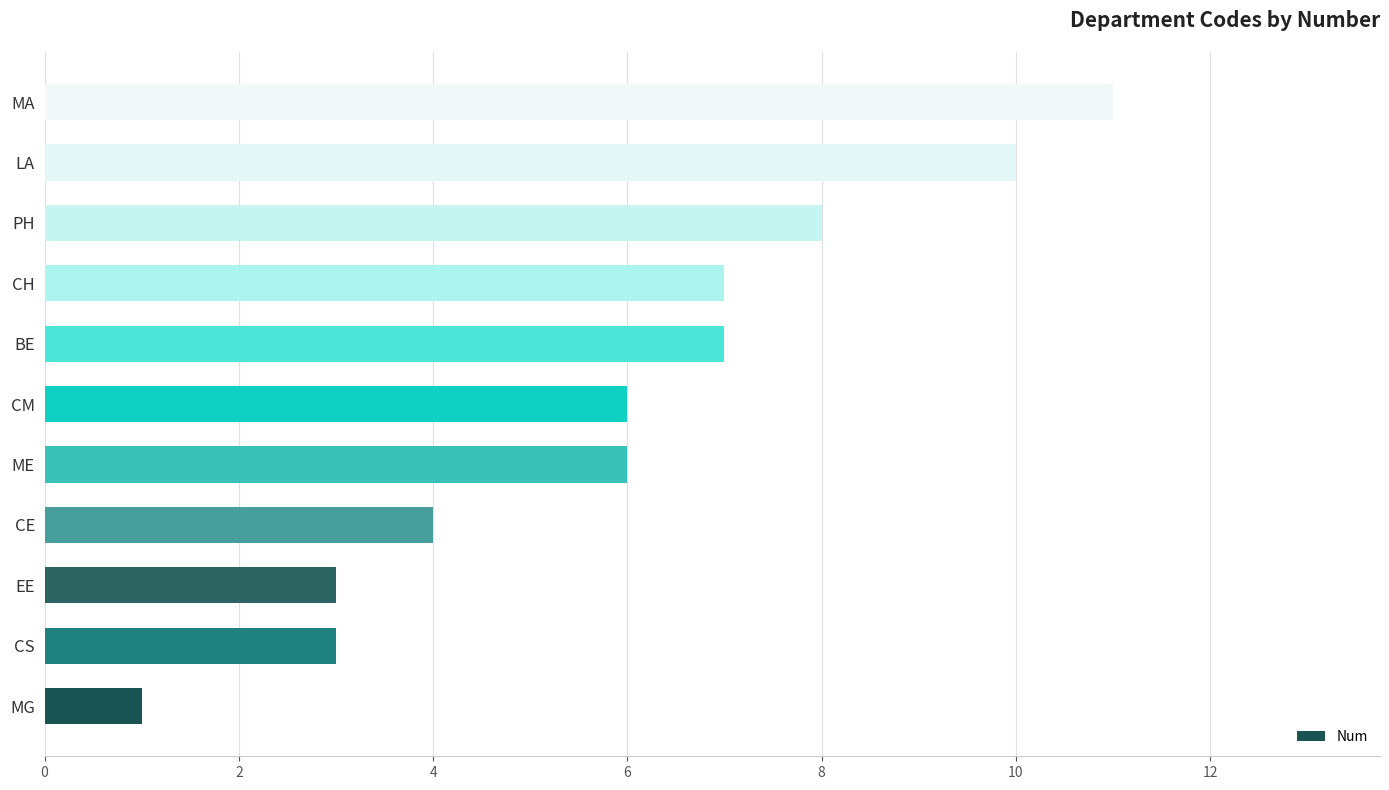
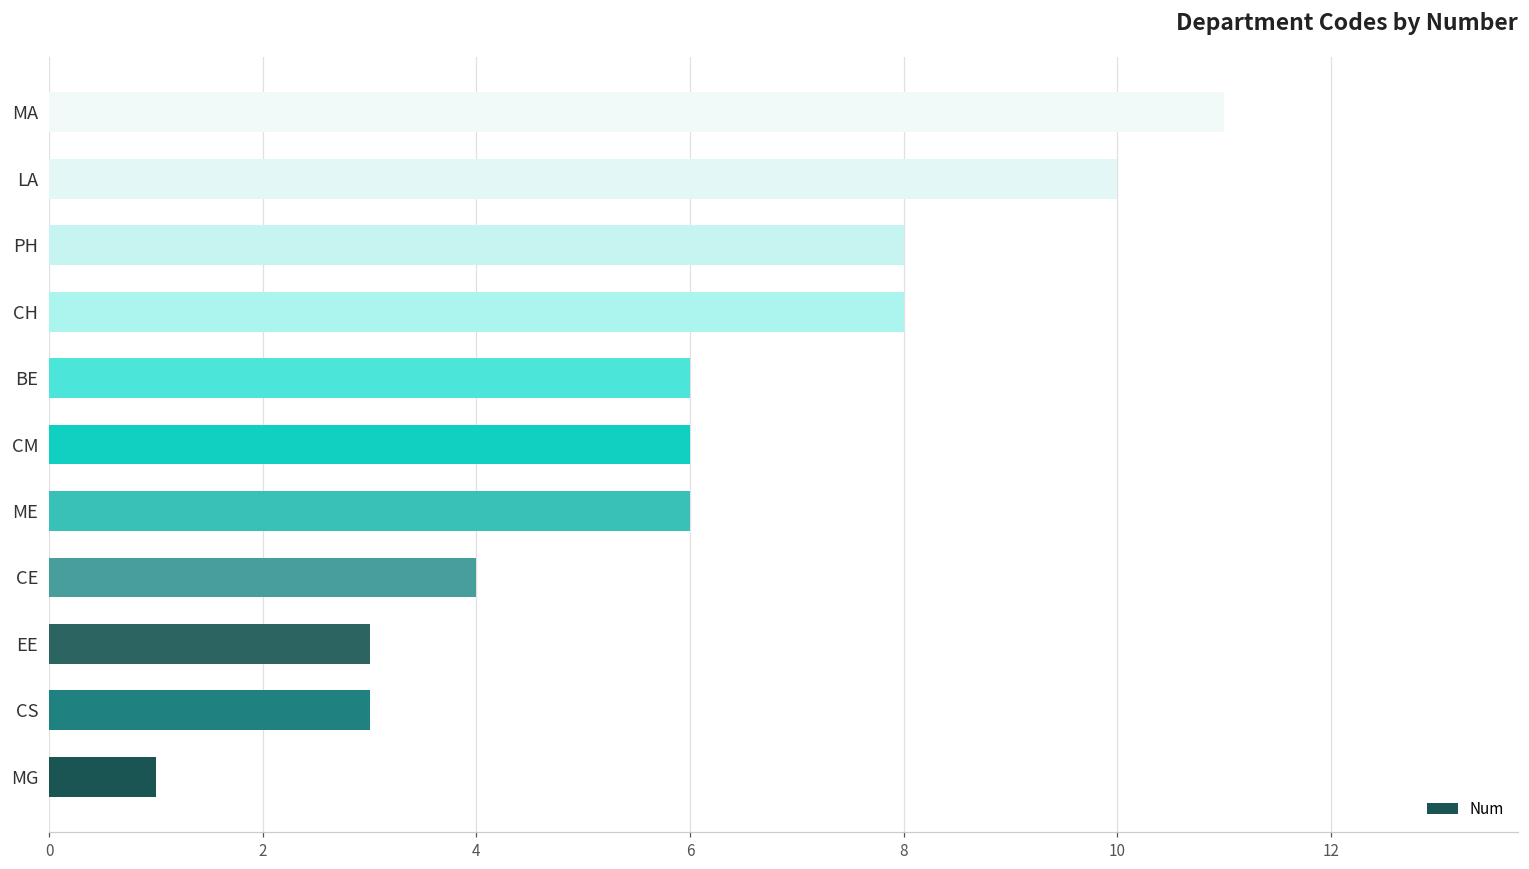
CH: 7 -> 8
BE: 7 -> 6
